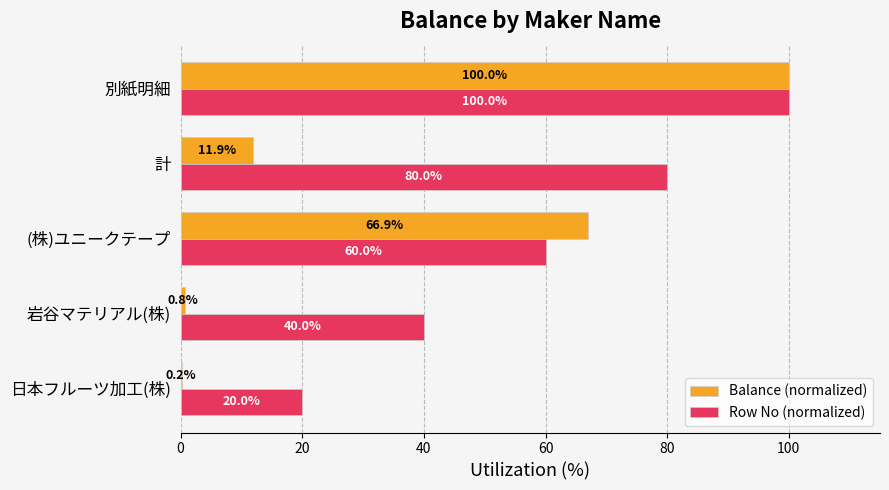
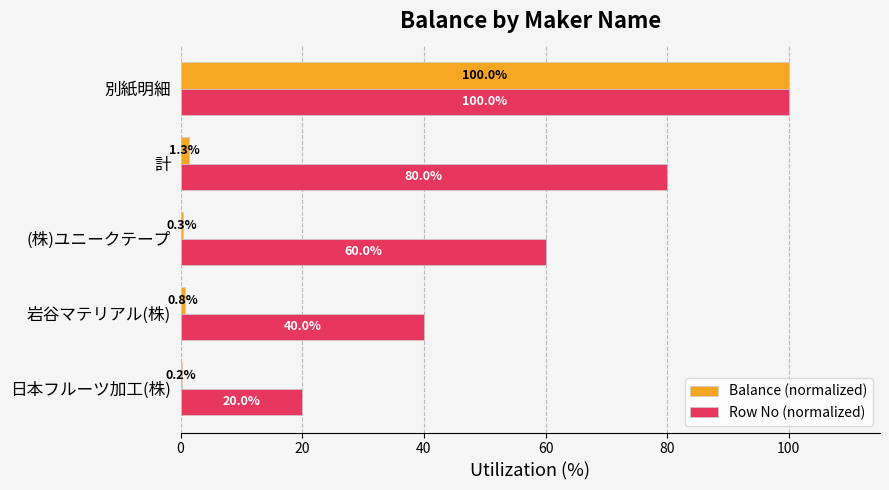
Balance (normalized), 計: 11.9% -> 1.3%
Balance (normalized), (株)ユニークテープ: 66.9% -> 0.3%
